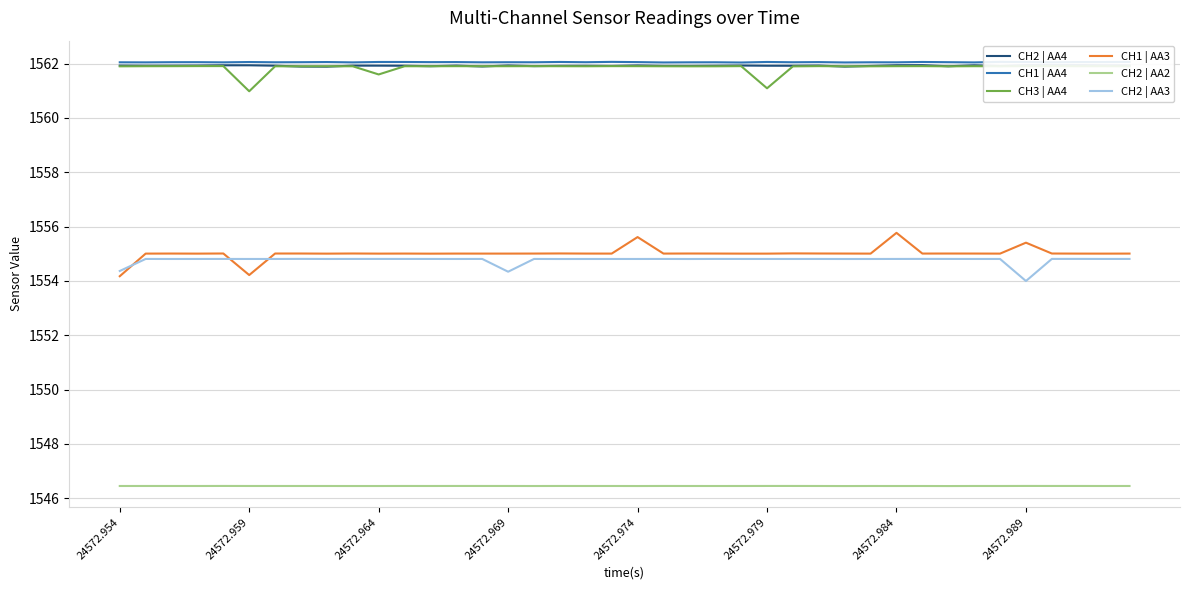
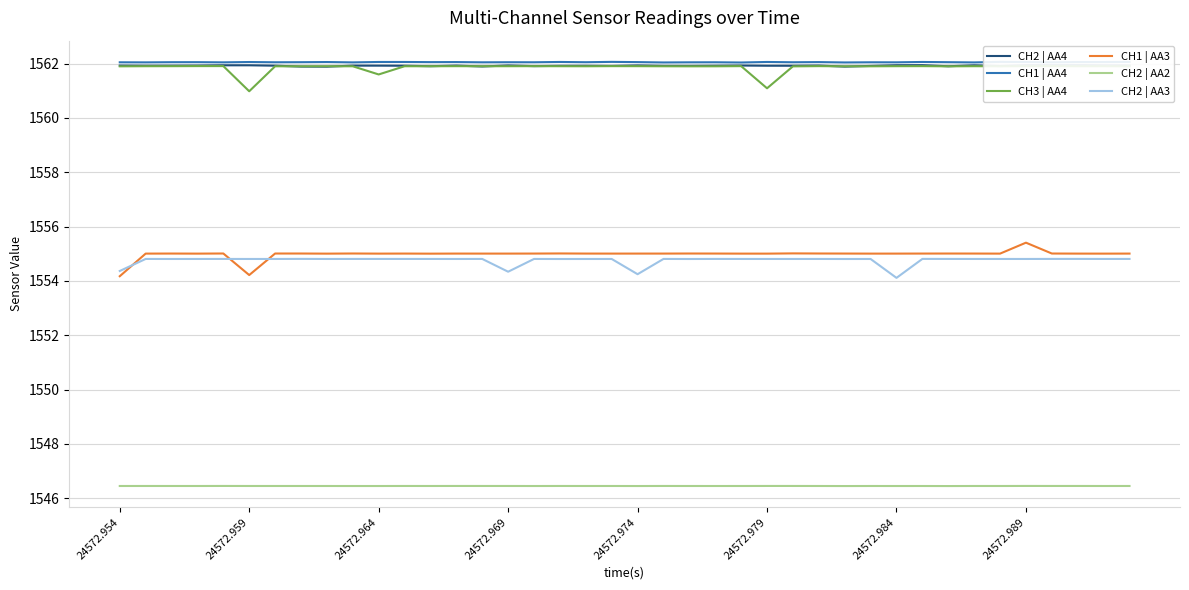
CH1 | AA3, 24572.974: 1555.6 -> 1555.0
CH2 | AA3, 24572.974: 1554.8 -> 1554.2
CH1 | AA3, 24572.984: 1555.8 -> 1555.0
CH2 | AA3, 24572.984: 1554.8 -> 1554.1
CH2 | AA3, 24572.989: 1554.0 -> 1554.8
